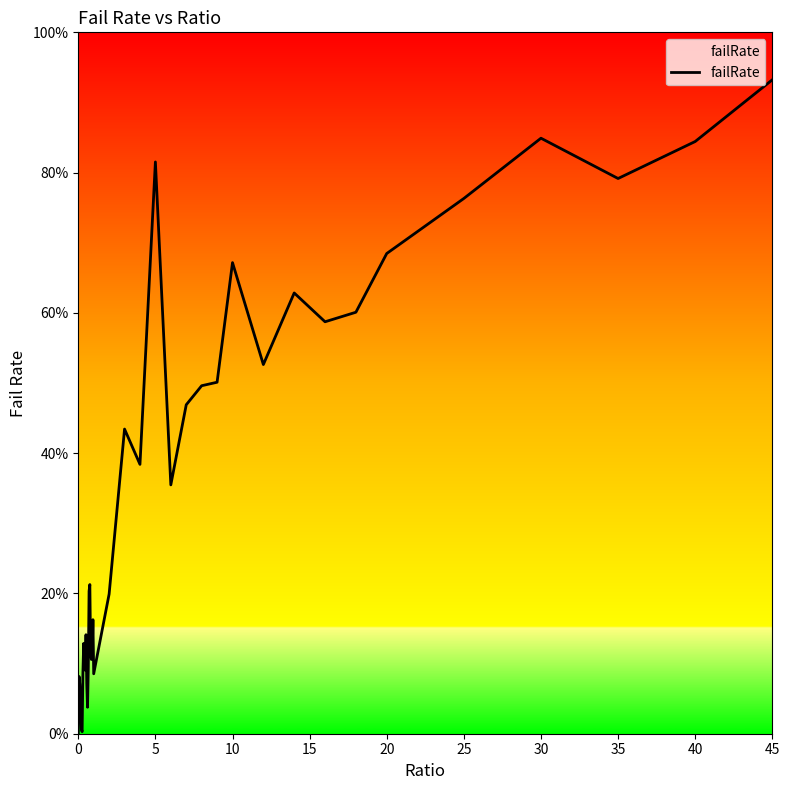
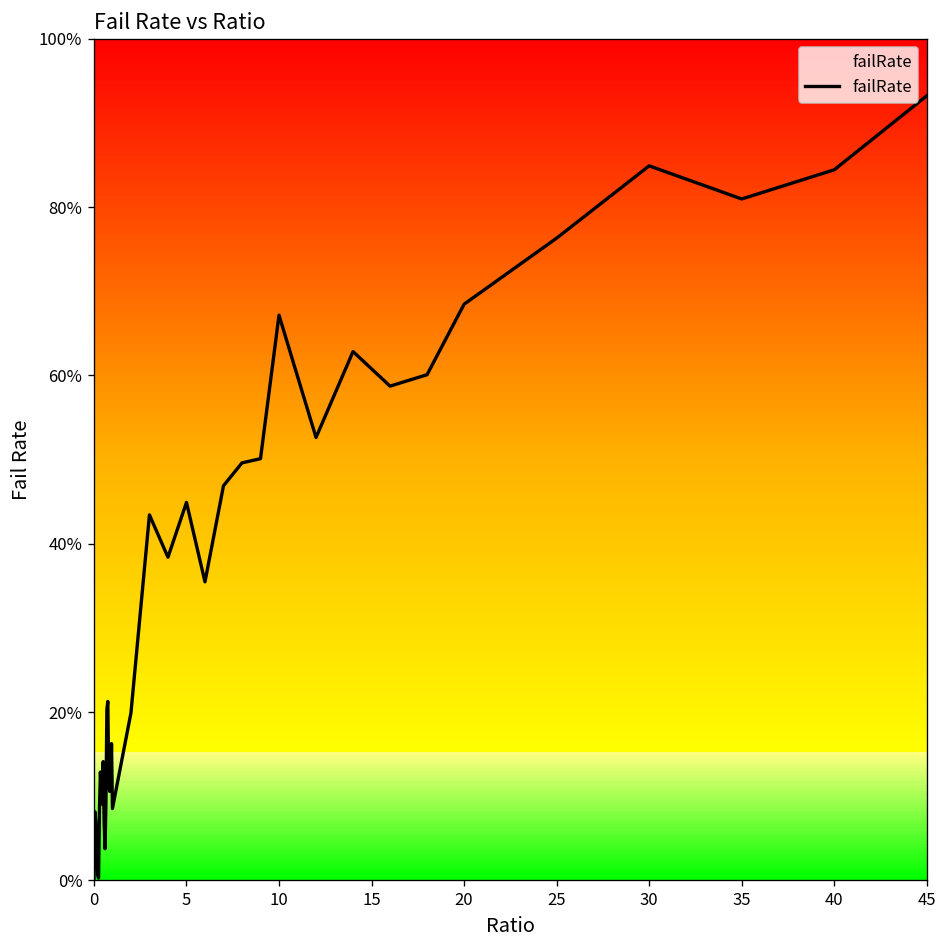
5: 82% -> 45%
35: 79% -> 81%
